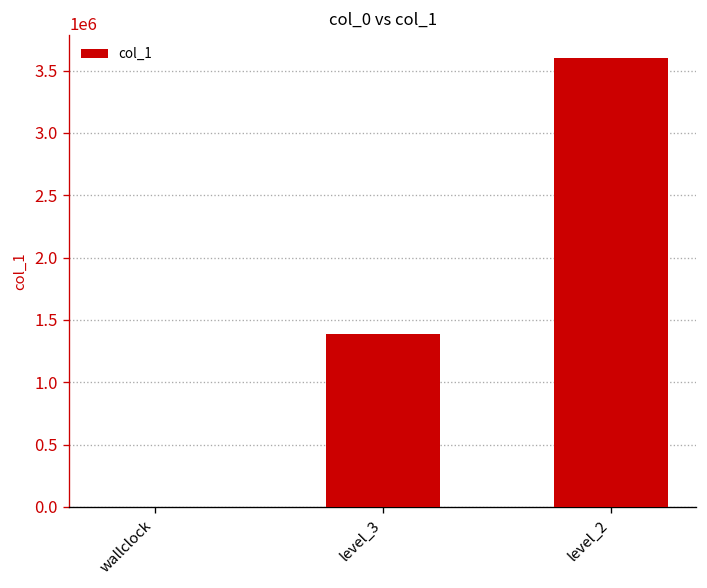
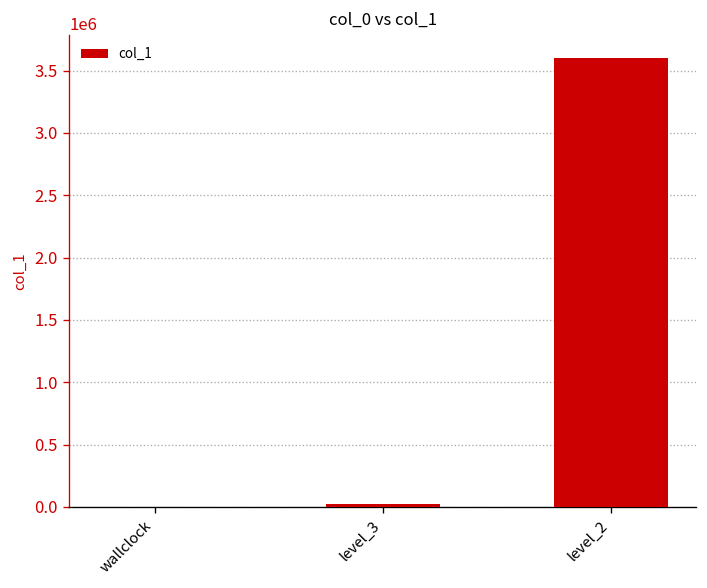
level_3: 1380000 -> 20000
